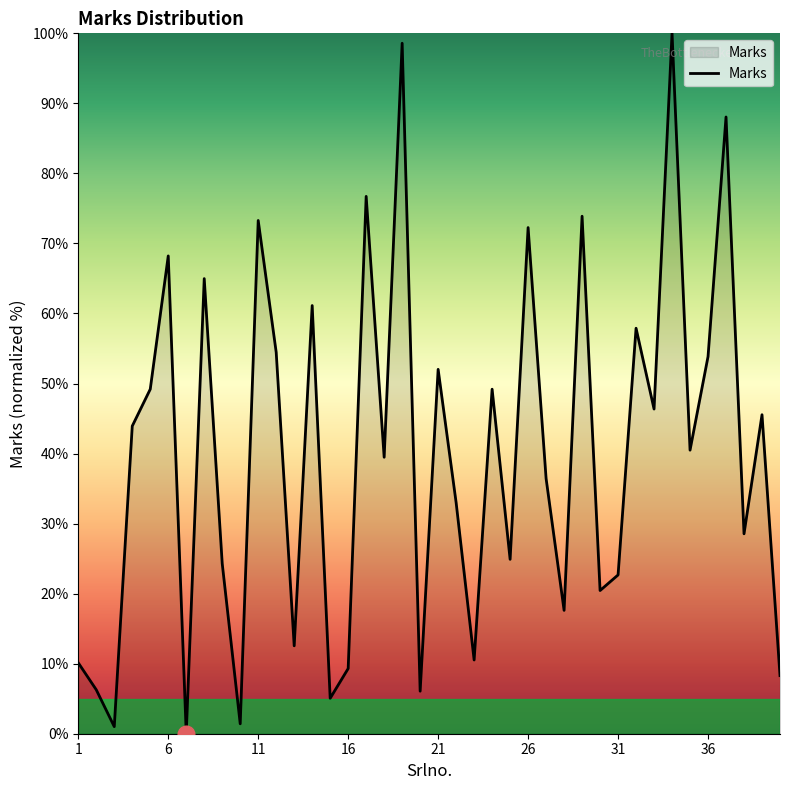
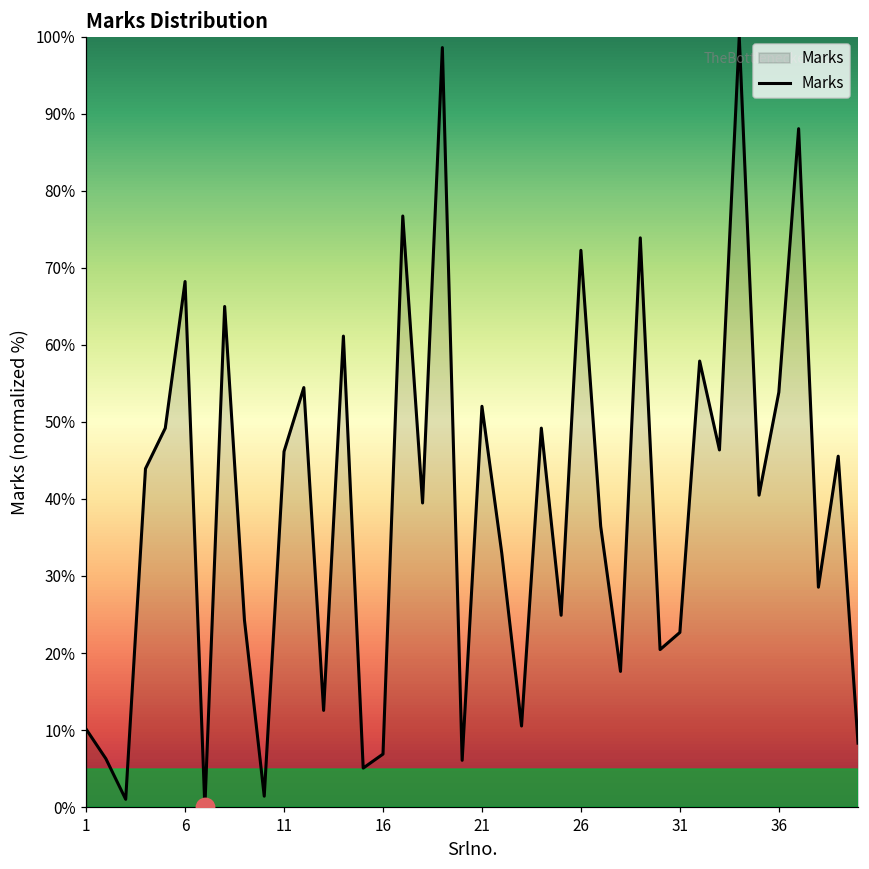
Marks, 11: 73% -> 46%
Marks, 16: 9% -> 7%
